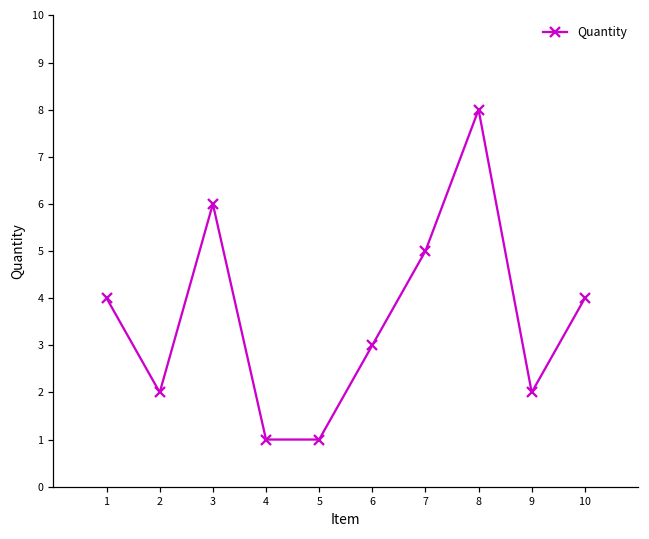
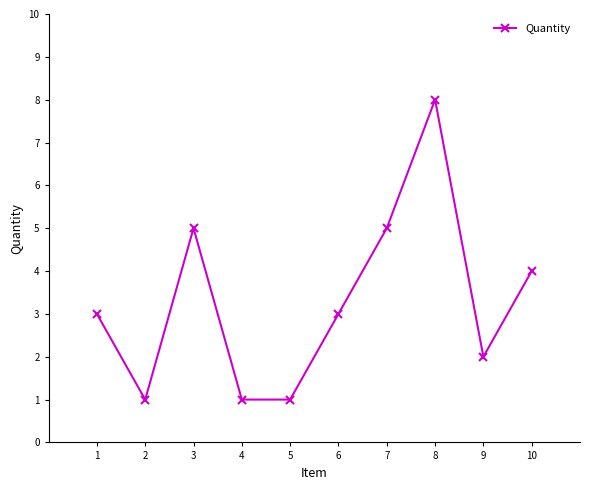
1: 4 -> 3
2: 2 -> 1
3: 6 -> 5
